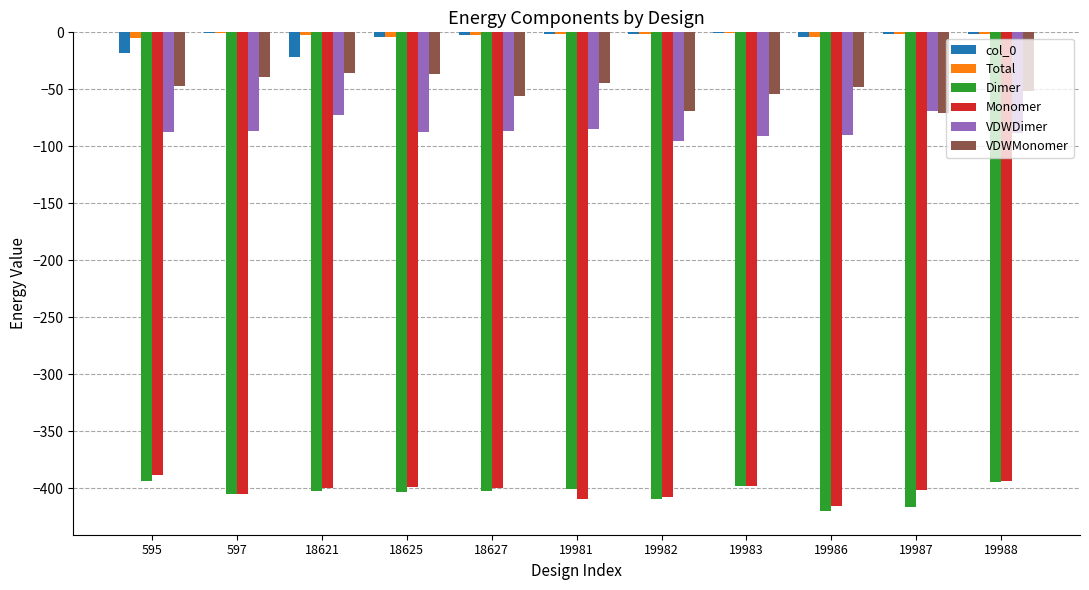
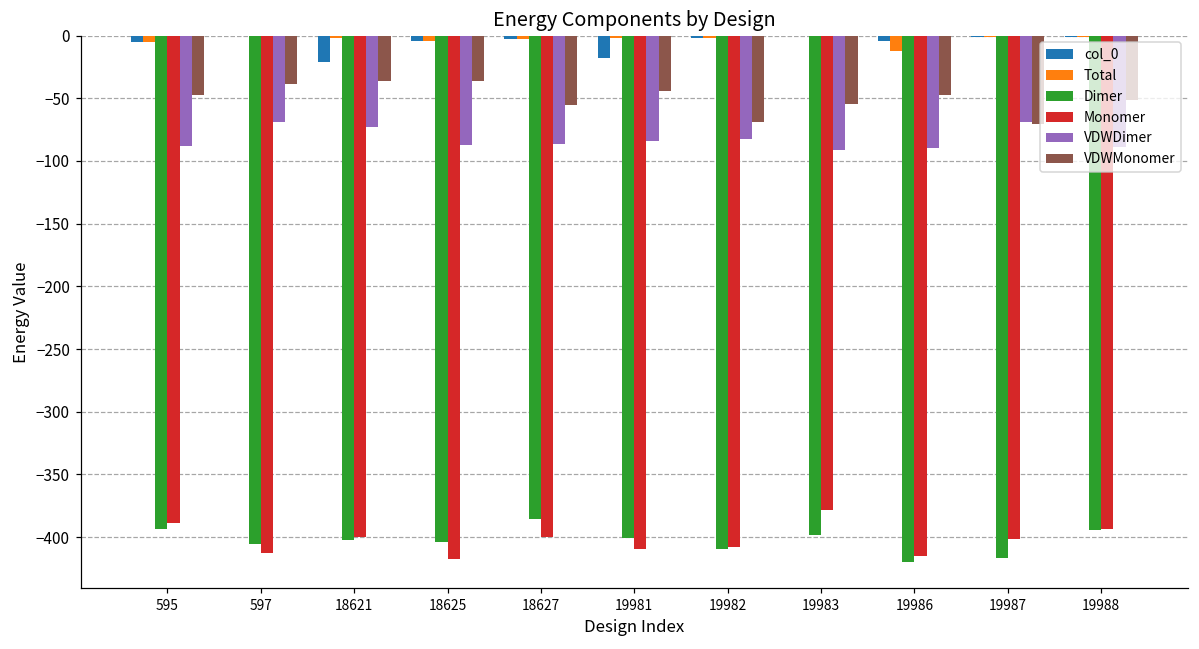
col_0, 595: -19 -> -5
Monomer, 597: -405 -> -413
VDWDimer, 597: -86 -> -69
Monomer, 18625: -399 -> -417
Dimer, 18627: -403 -> -386
col_0, 19981: -2 -> -18
VDWDimer, 19982: -95 -> -83
Monomer, 19983: -398 -> -378
Total, 19986: -4 -> -12
